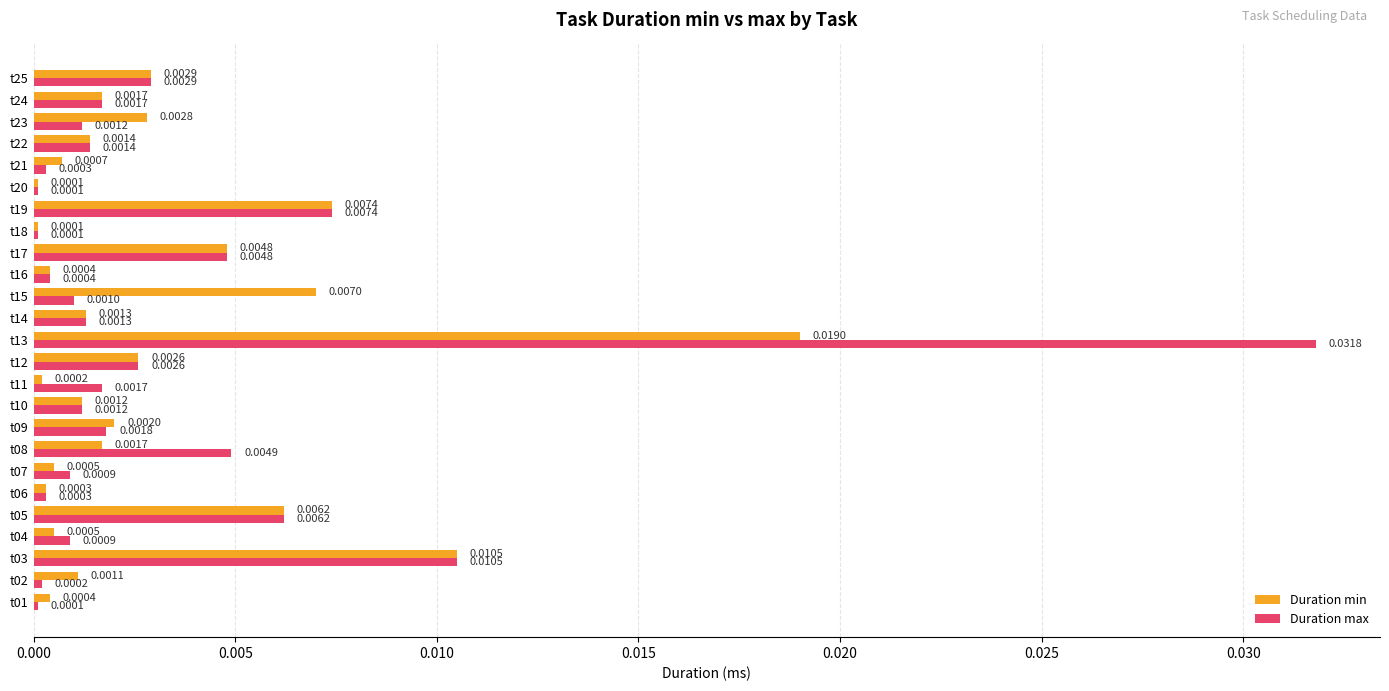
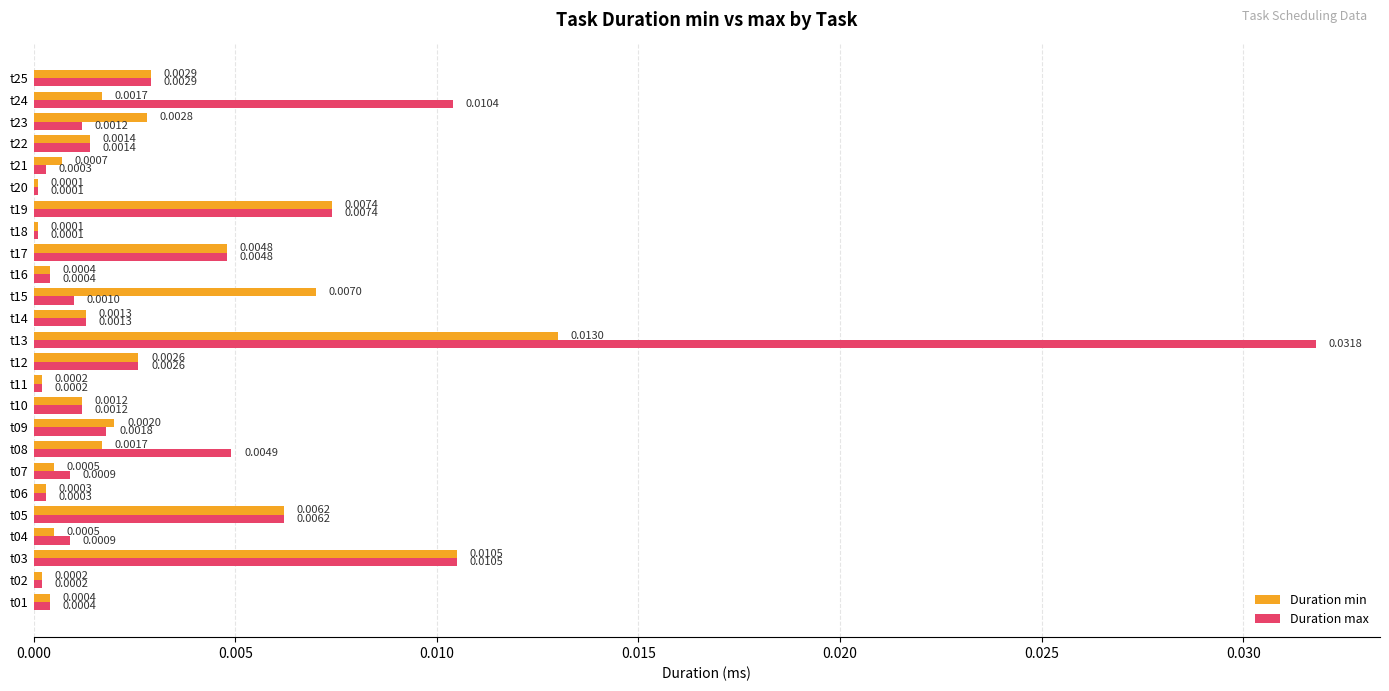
Duration max, t24: 0.0017 -> 0.0104
Duration min, t13: 0.0190 -> 0.0130
Duration max, t11: 0.0017 -> 0.0002
Duration min, t02: 0.0011 -> 0.0002
Duration max, t01: 0.0001 -> 0.0004
